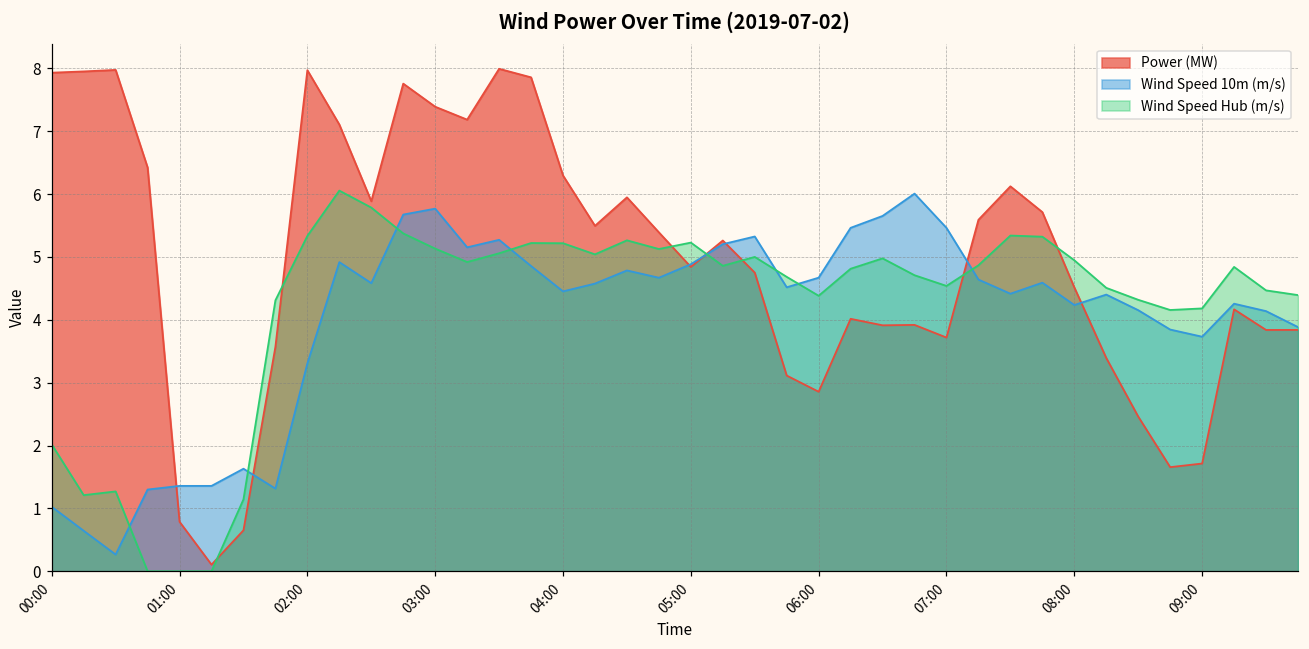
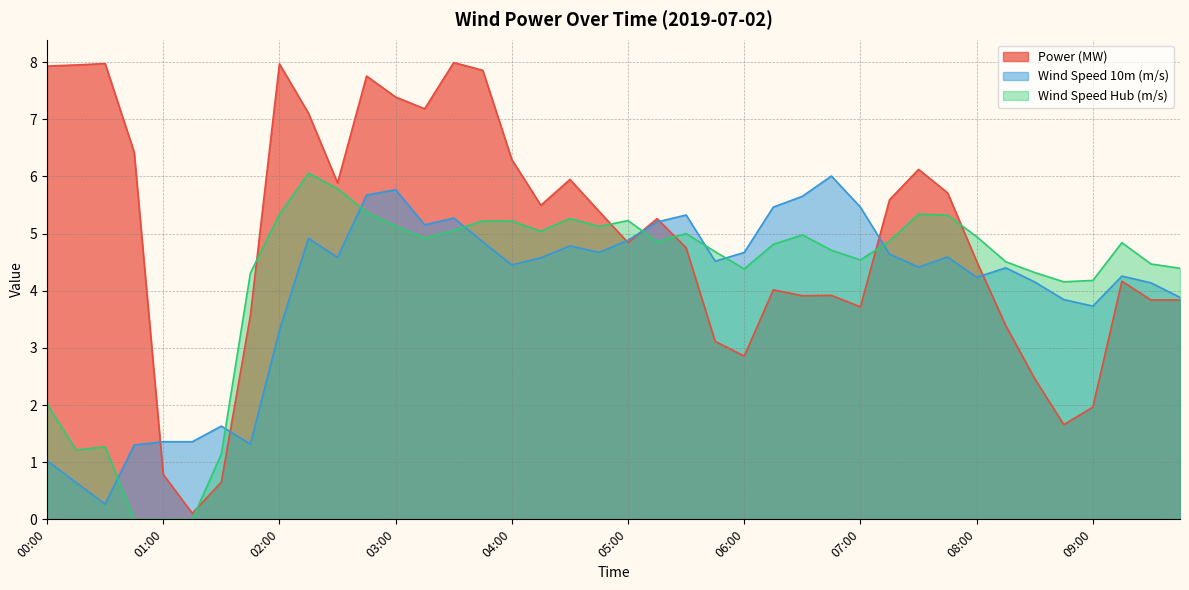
Power (MW), 09:00: 1.7 -> 2.0
